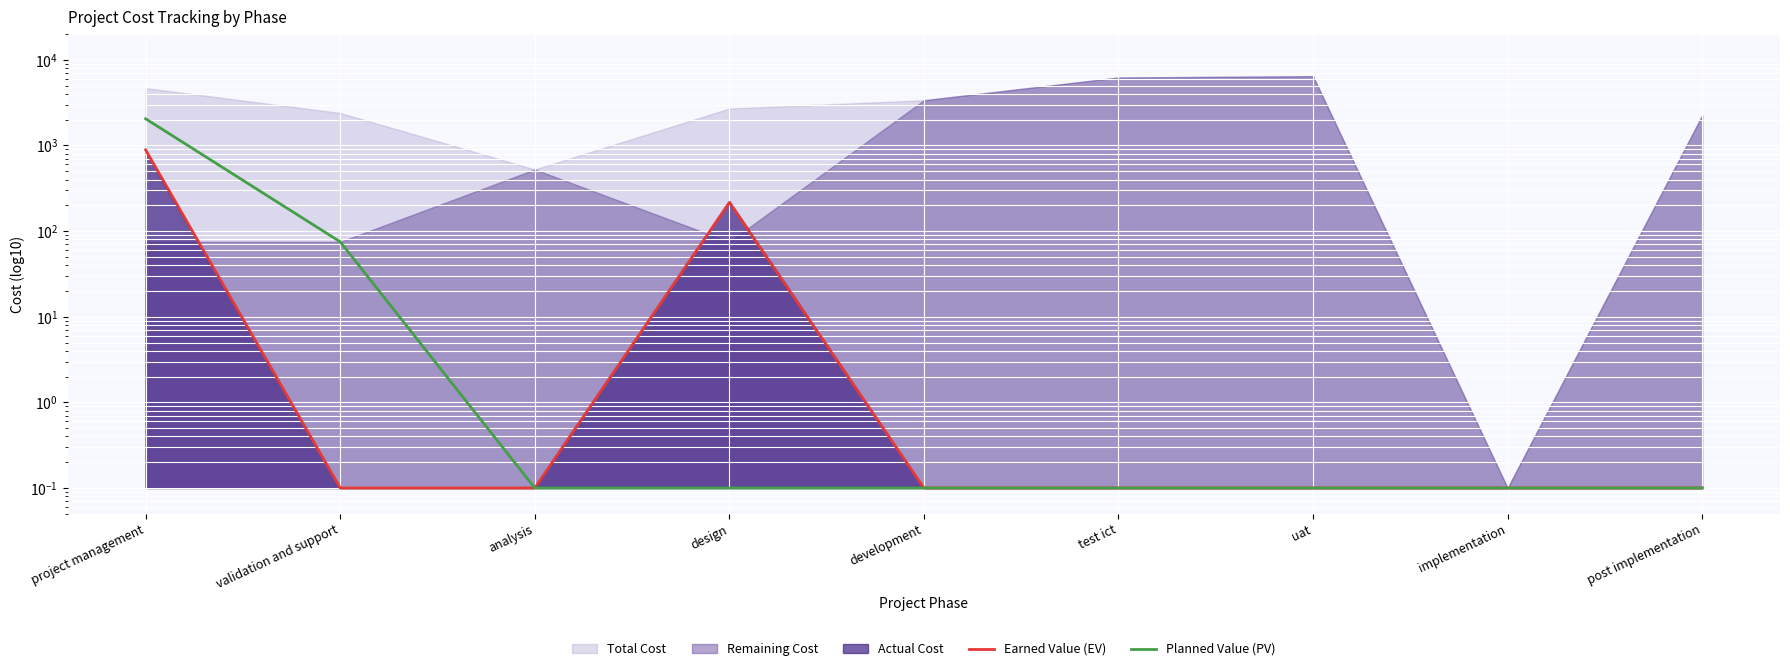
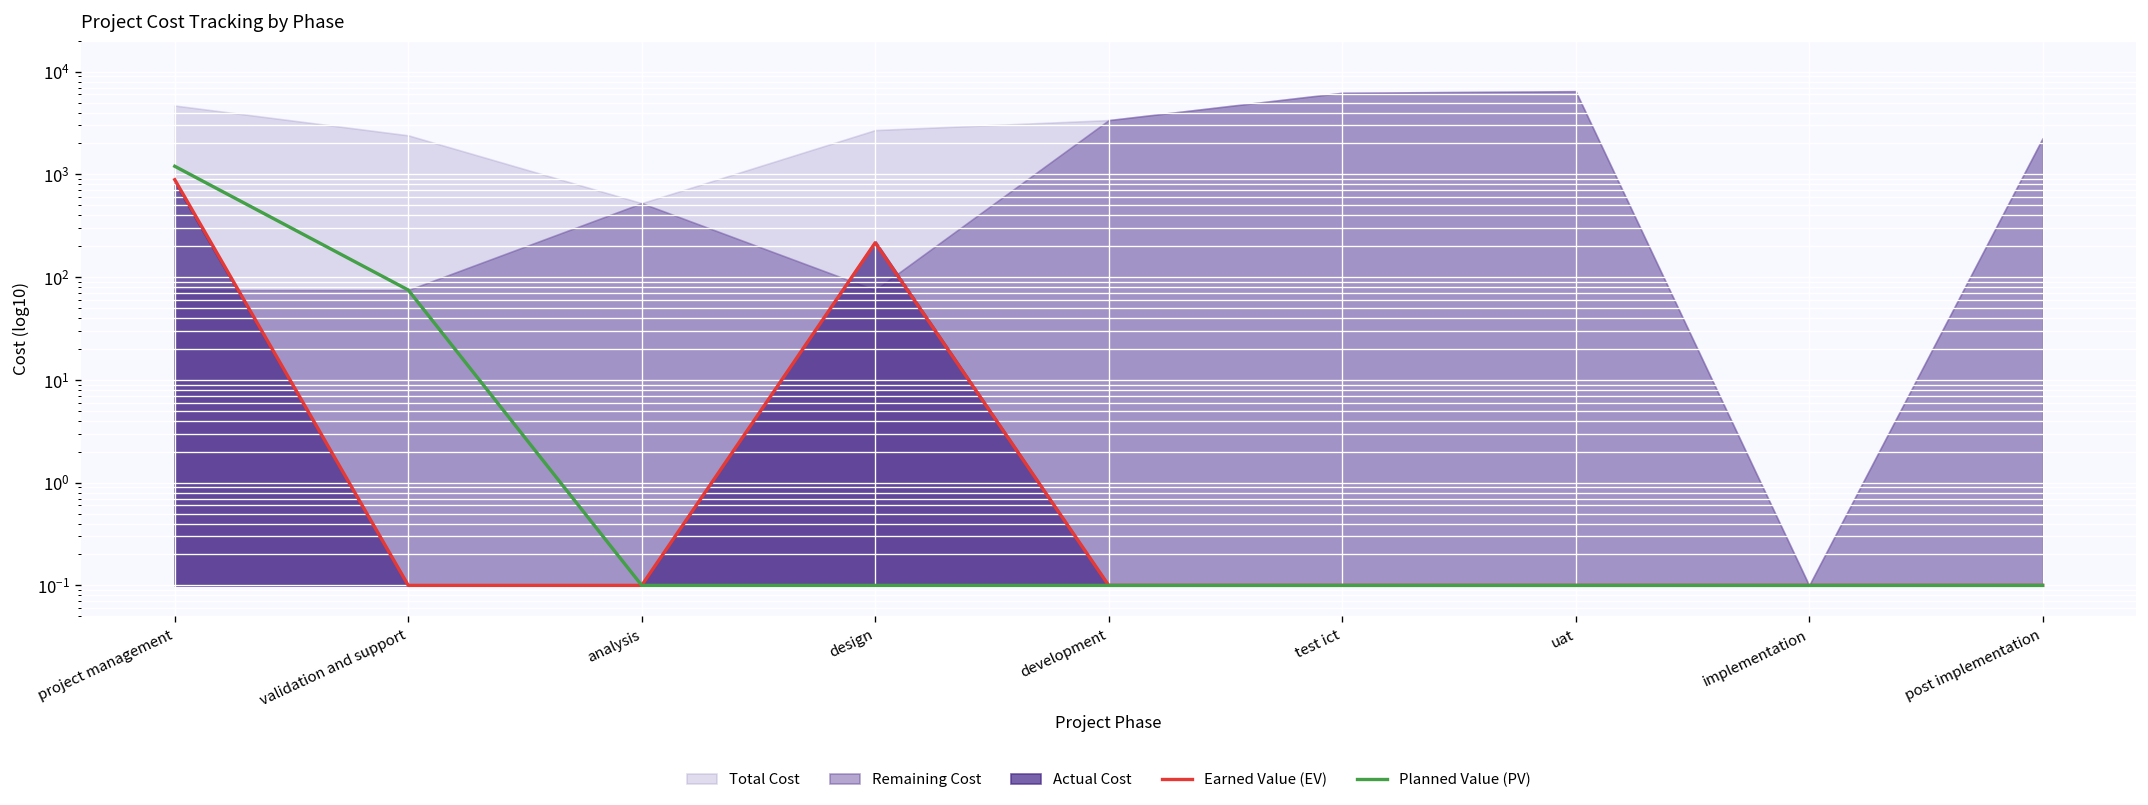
Planned Value (PV), project management: 2100 -> 1200
